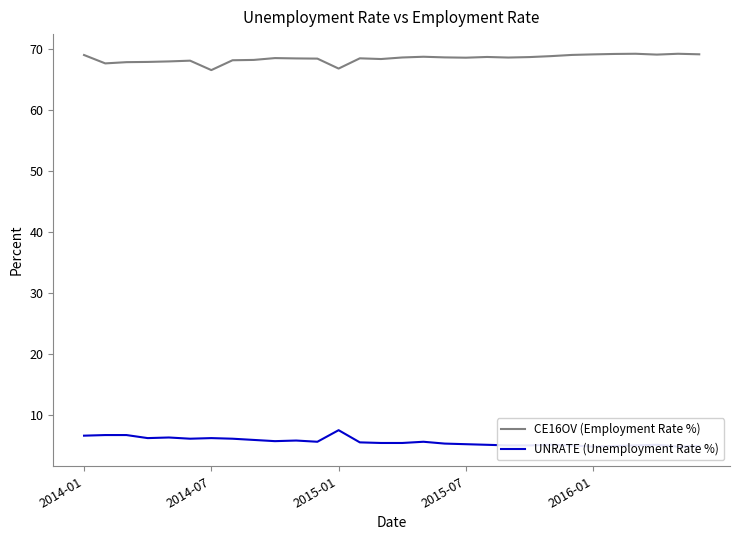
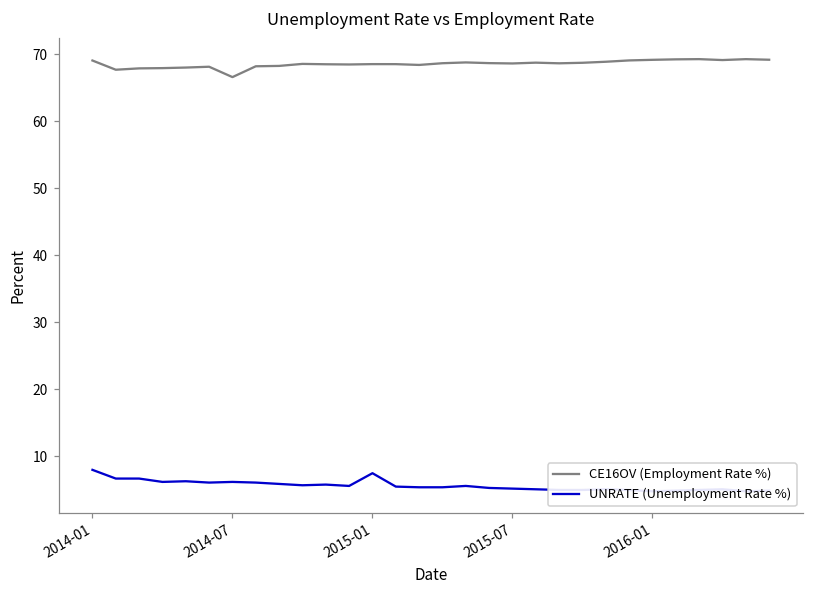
UNRATE (Unemployment Rate %), 2014-01: 7 -> 8
CE16OV (Employment Rate %), 2015-01: 67 -> 69
